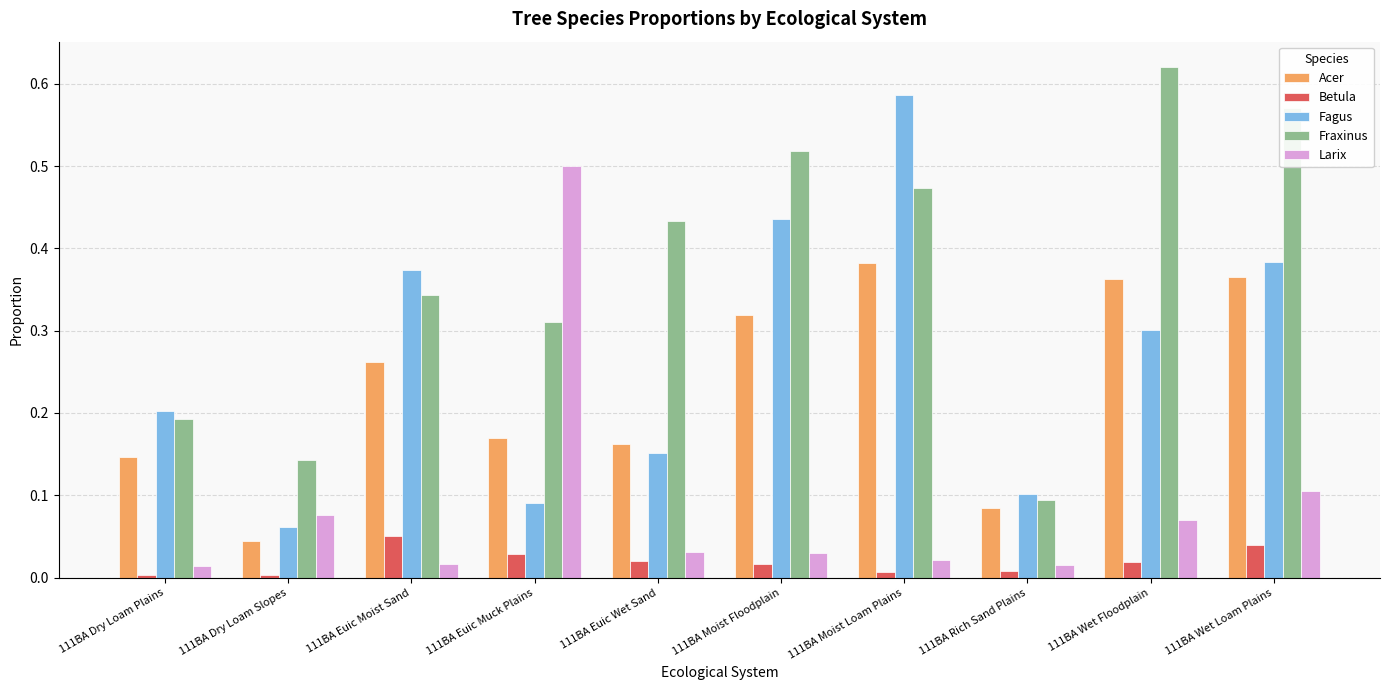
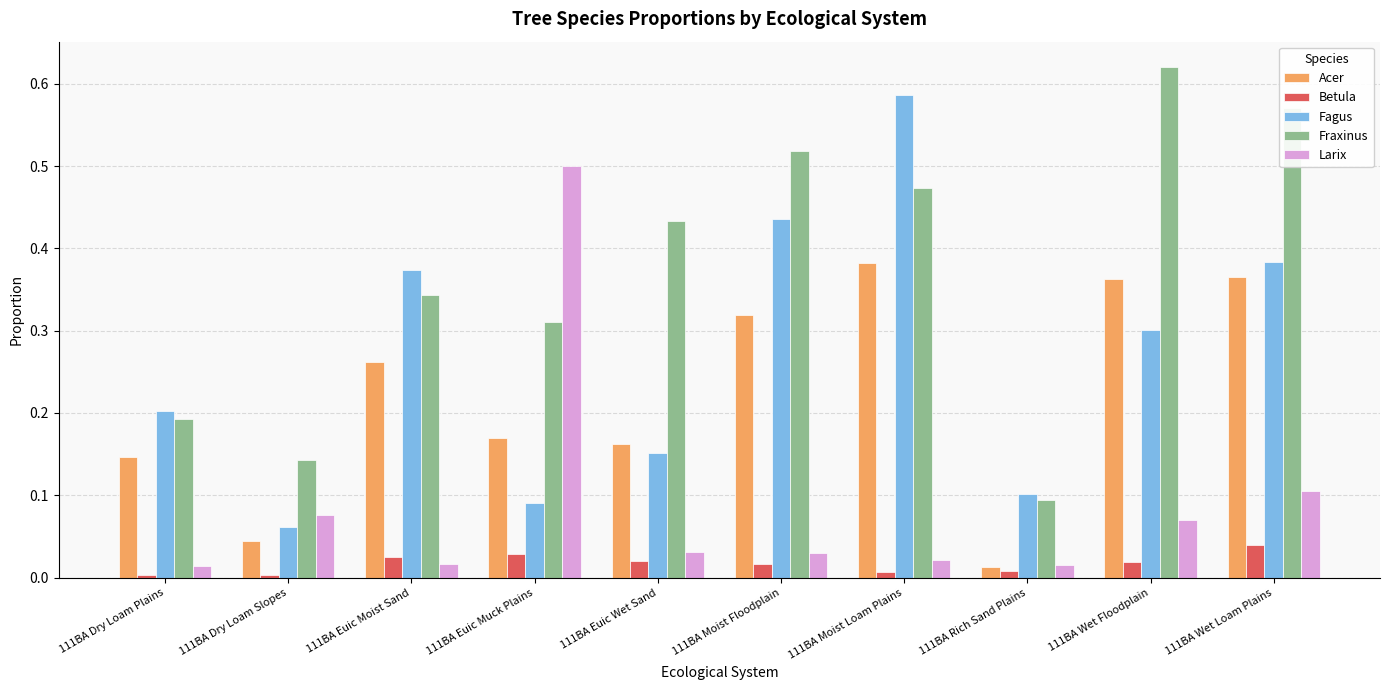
Betula, 111BA Euic Moist Sand: 0.05 -> 0.03
Acer, 111BA Rich Sand Plains: 0.08 -> 0.01
